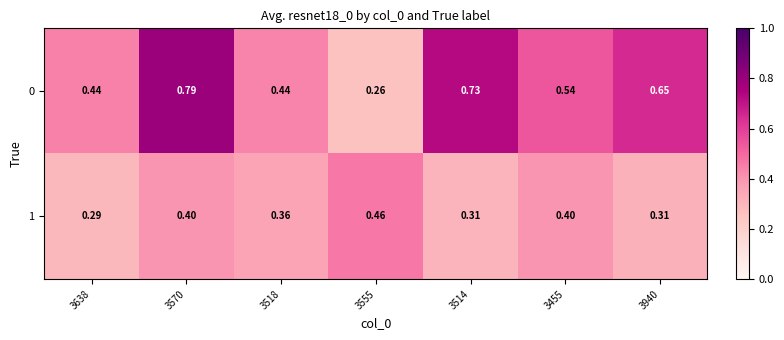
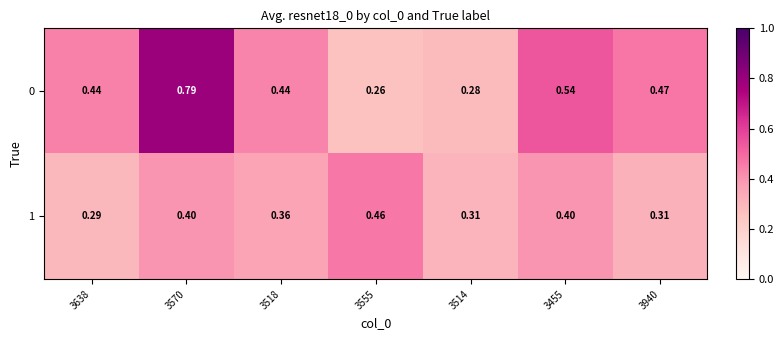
0, 3514: 0.73 -> 0.28
0, 3940: 0.65 -> 0.47
